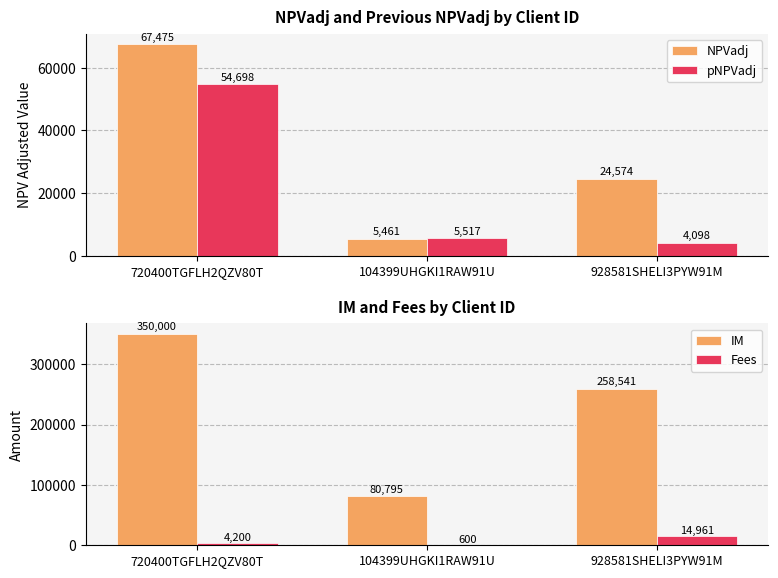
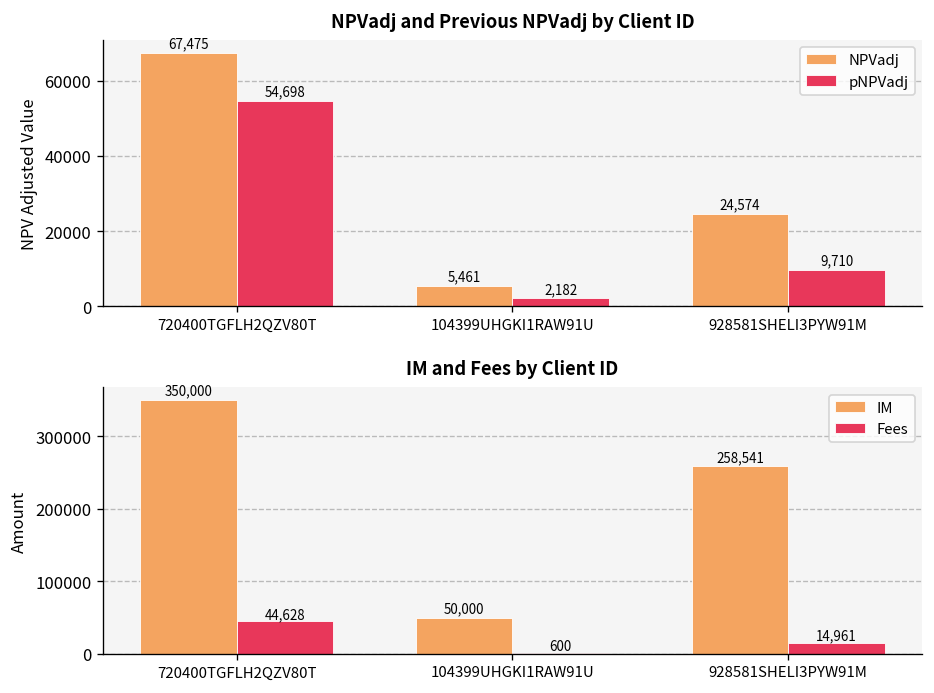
NPVadj and Previous NPVadj by Client ID, pNPVadj, 104399UHGKI1RAW91U: 5,517 -> 2,182
NPVadj and Previous NPVadj by Client ID, pNPVadj, 928581SHELI3PYW91M: 4,098 -> 9,710
IM and Fees by Client ID, Fees, 720400TGFLH2QZV80T: 4,200 -> 44,628
IM and Fees by Client ID, IM, 104399UHGKI1RAW91U: 80,795 -> 50,000
